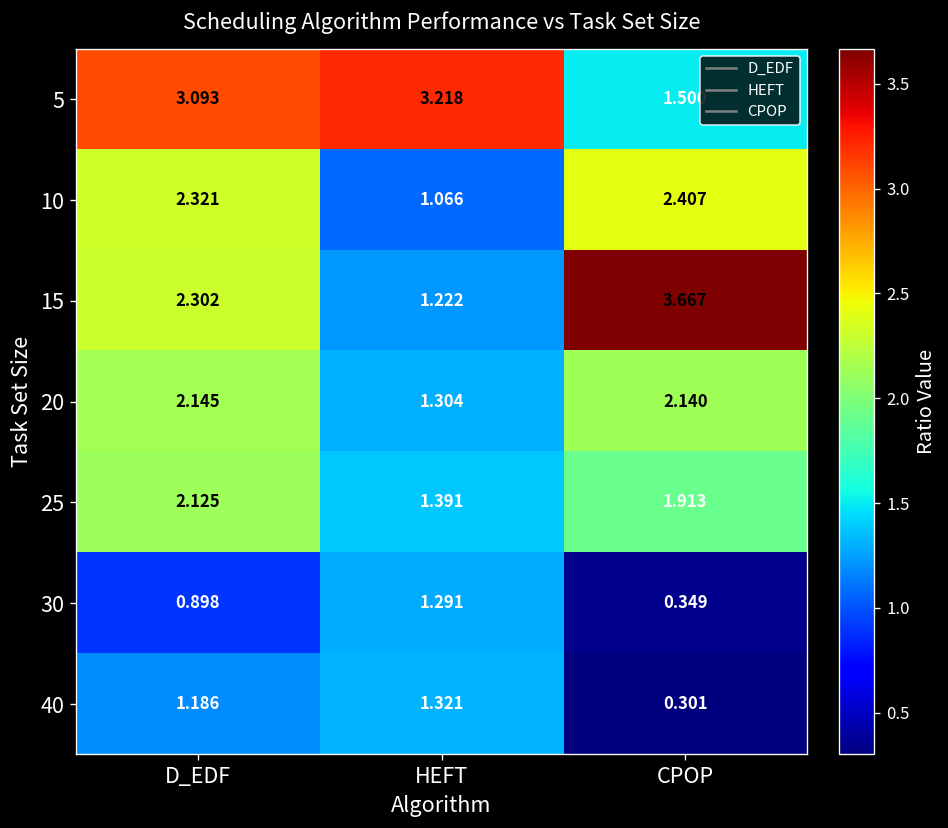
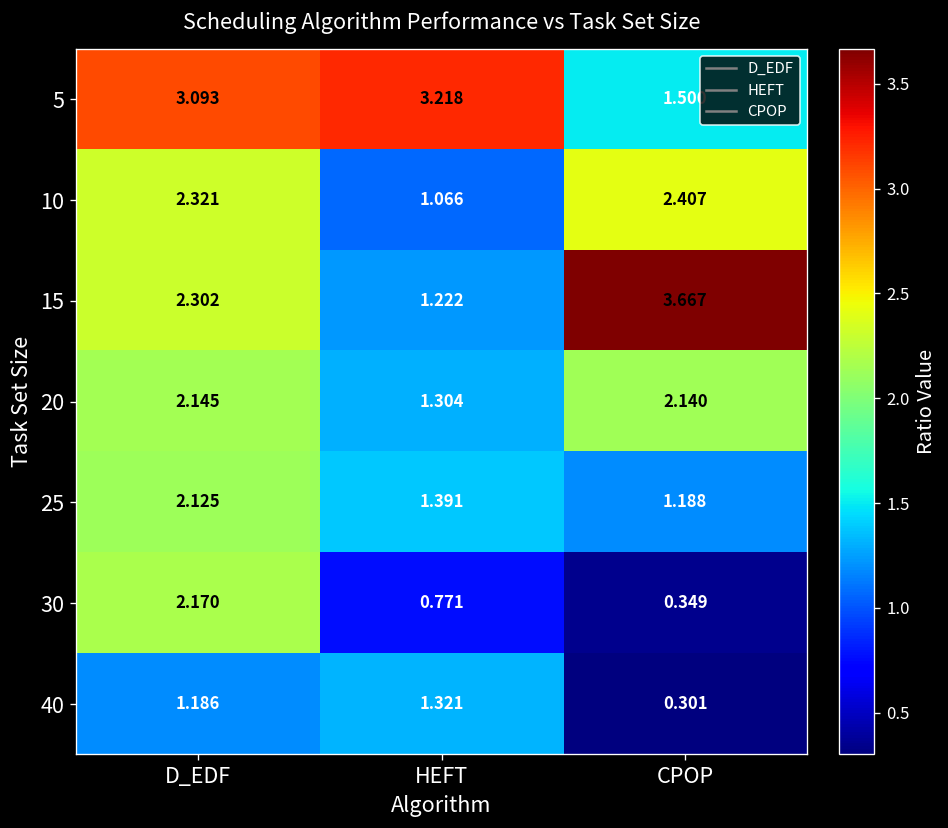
25, CPOP: 1.913 -> 1.188
30, D_EDF: 0.898 -> 2.170
30, HEFT: 1.291 -> 0.771
